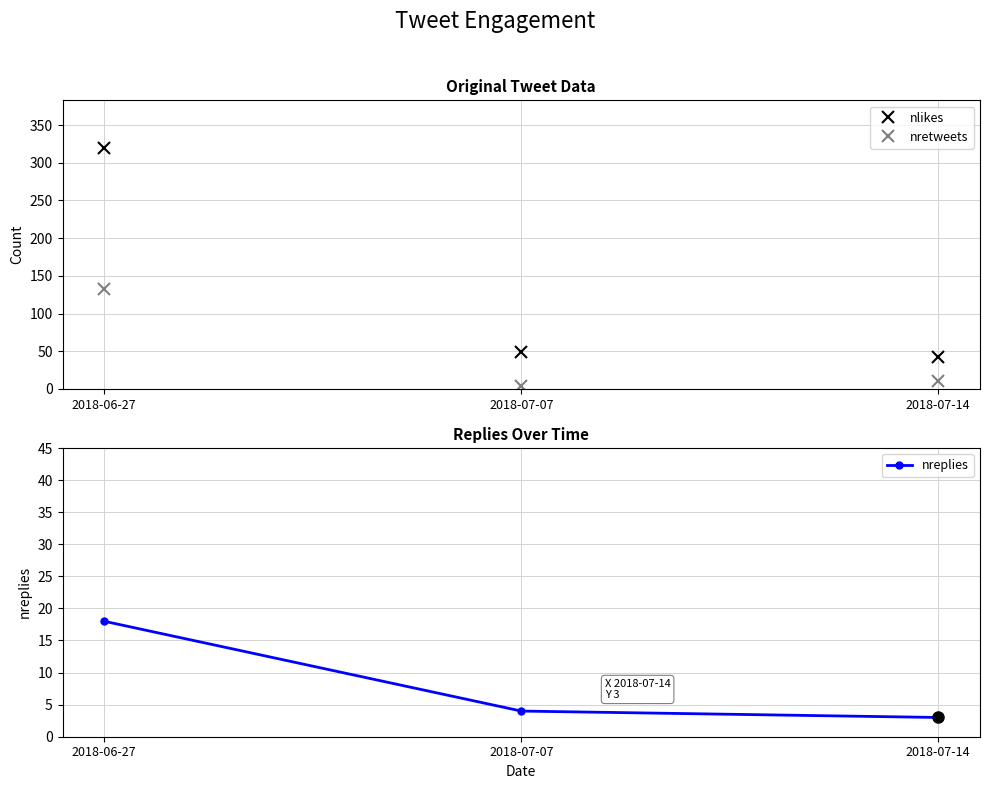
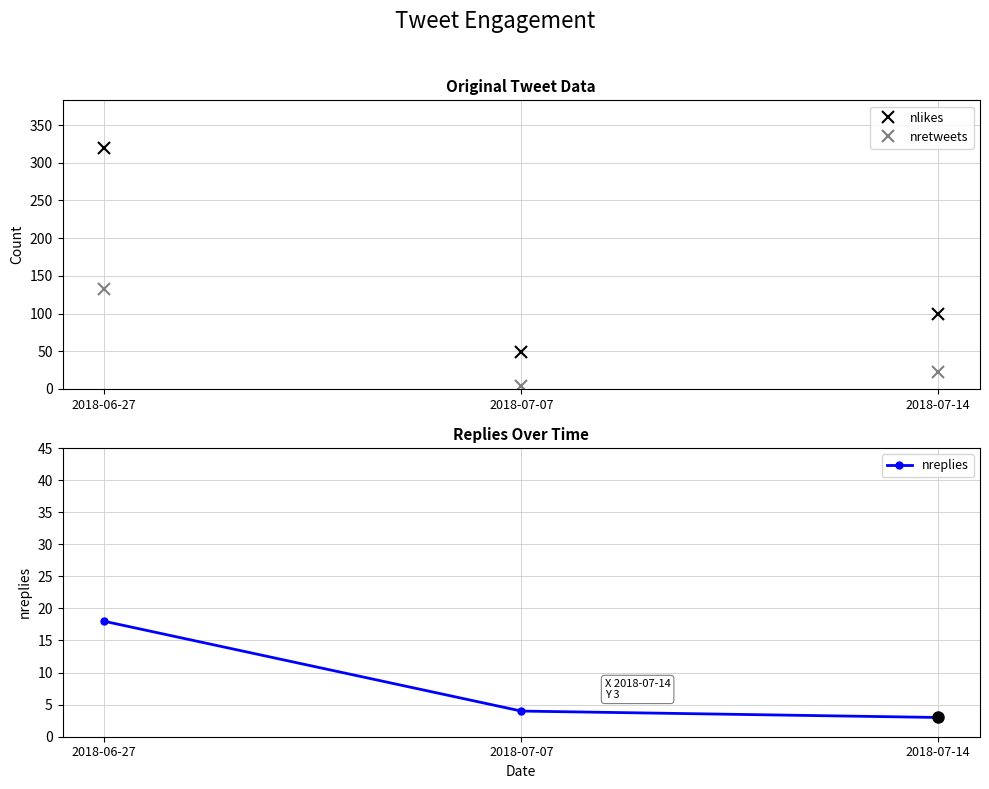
Original Tweet Data, nlikes, 2018-07-14: 40 -> 100
Original Tweet Data, nretweets, 2018-07-14: 10 -> 20
